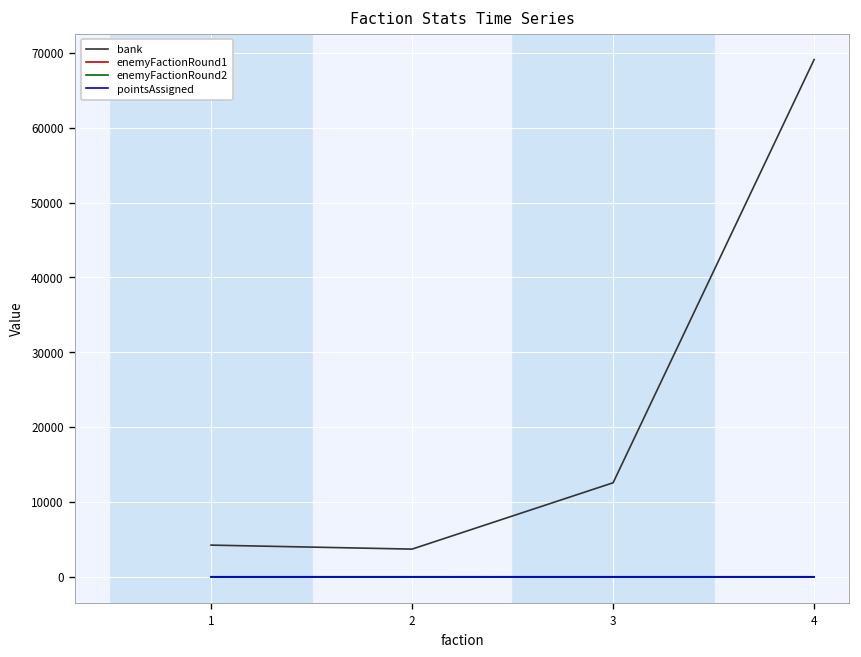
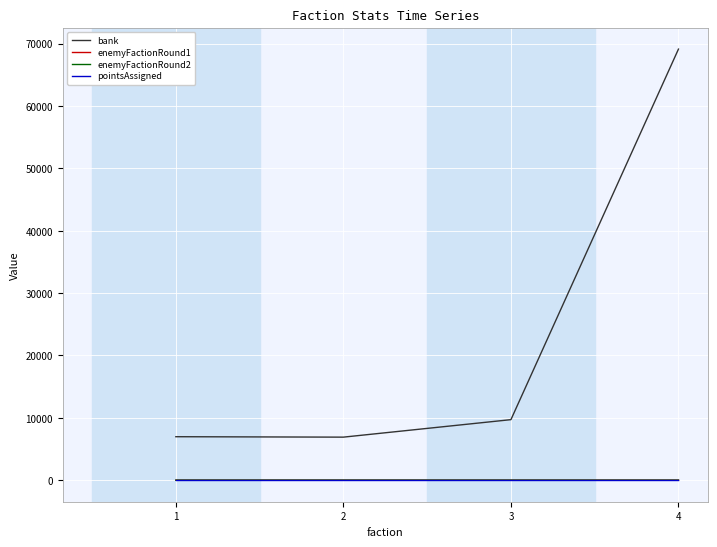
bank, 1: 4000 -> 7000
bank, 2: 4000 -> 7000
bank, 3: 13000 -> 10000
